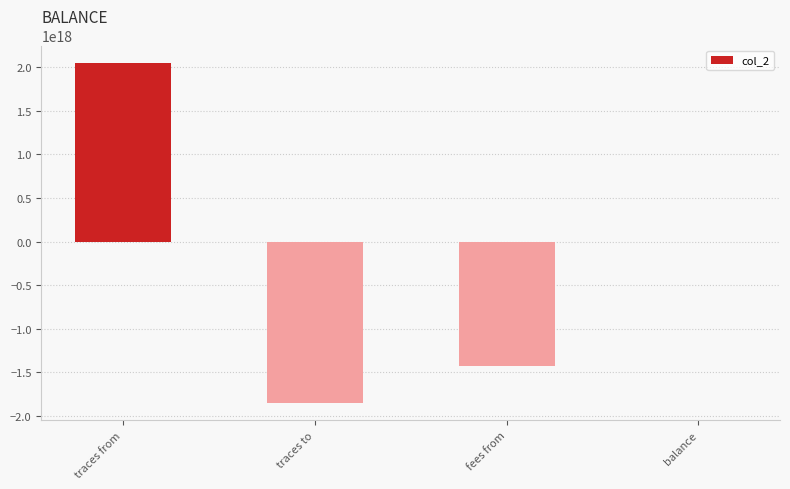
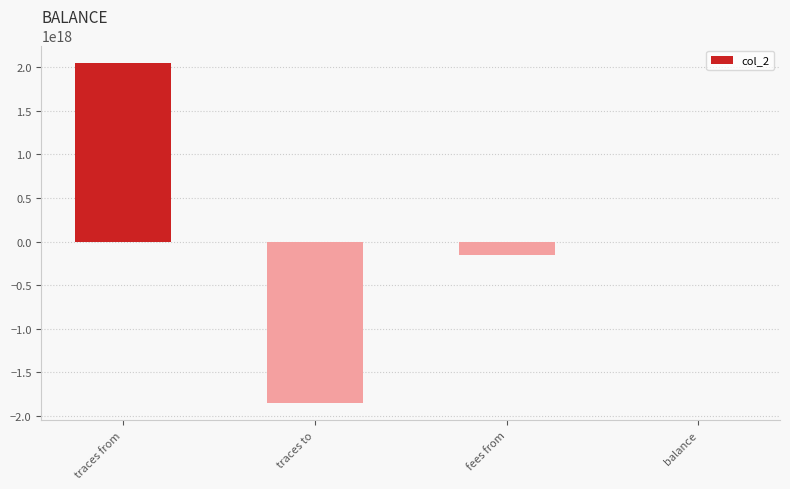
fees from: -1400000000000000000 -> -200000000000000000
